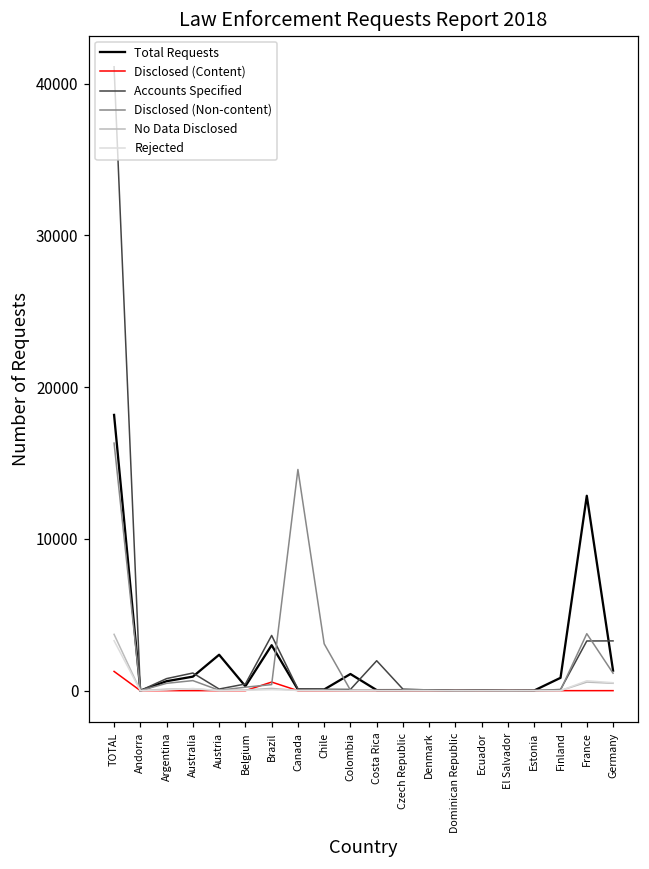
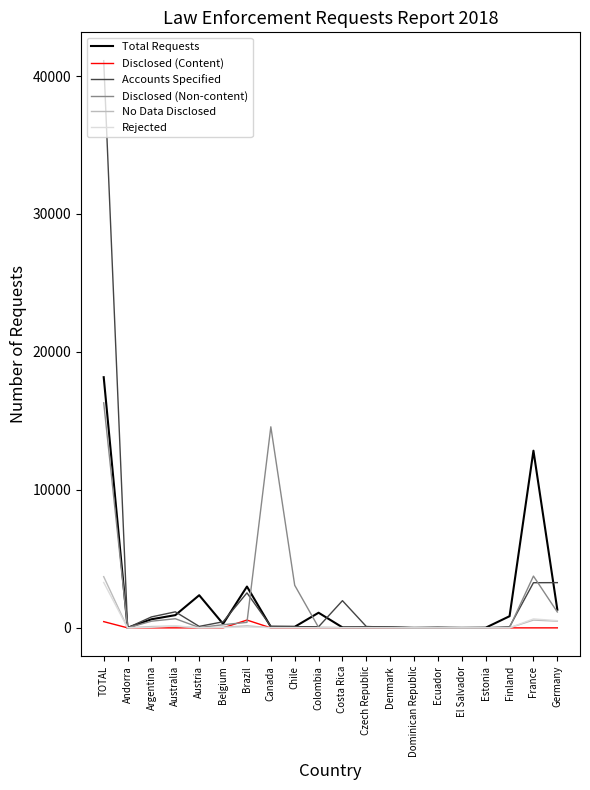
Disclosed (Content), TOTAL: 1300 -> 500
Accounts Specified, Brazil: 3600 -> 2500
